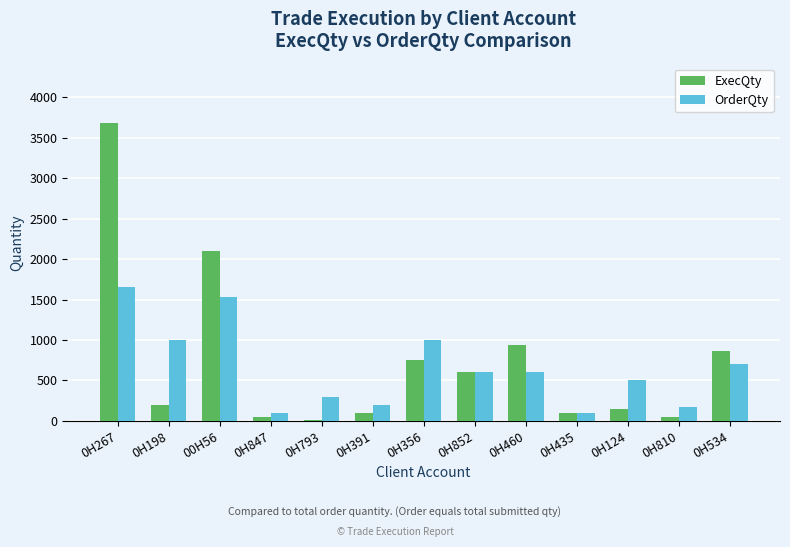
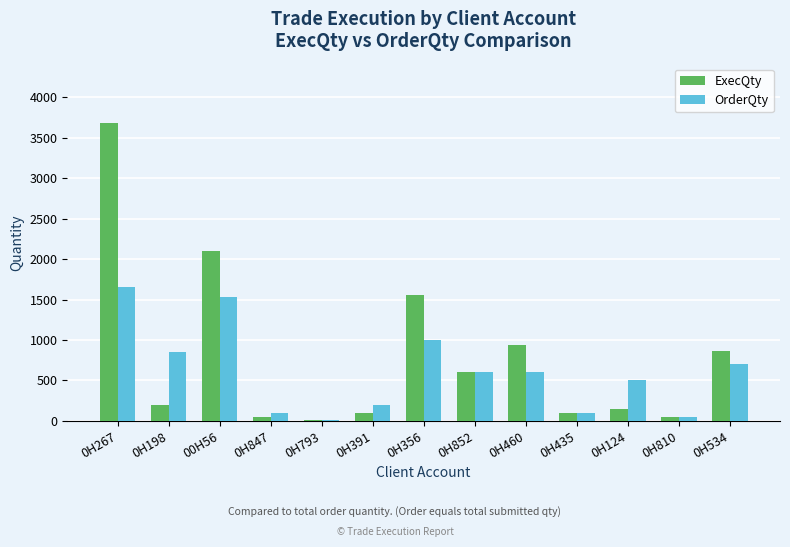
OrderQty, 0H198: 1000 -> 900
OrderQty, 0H793: 300 -> 0
ExecQty, 0H356: 800 -> 1600
OrderQty, 0H810: 200 -> 100
